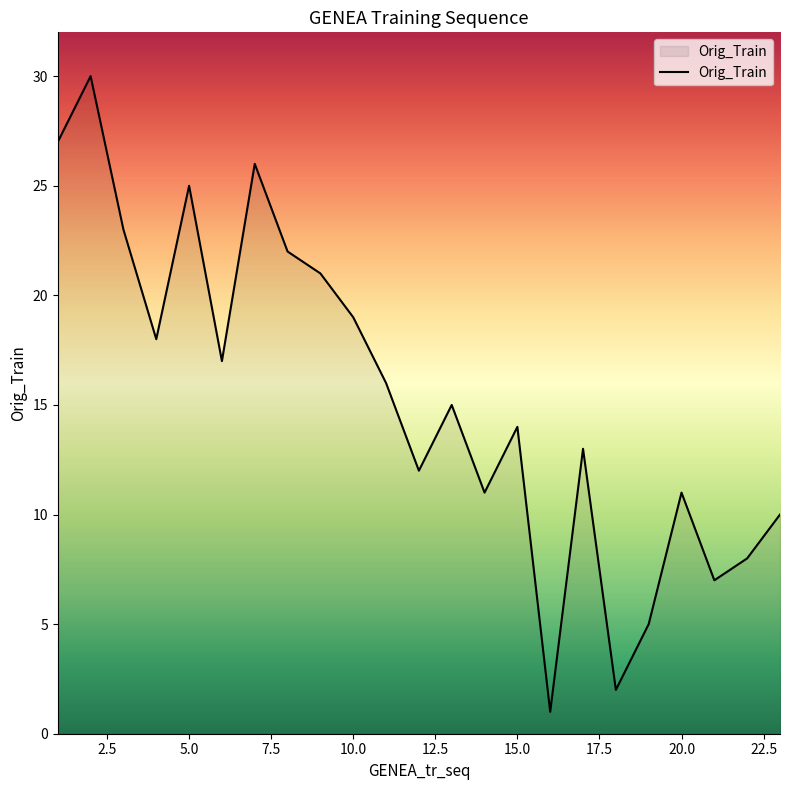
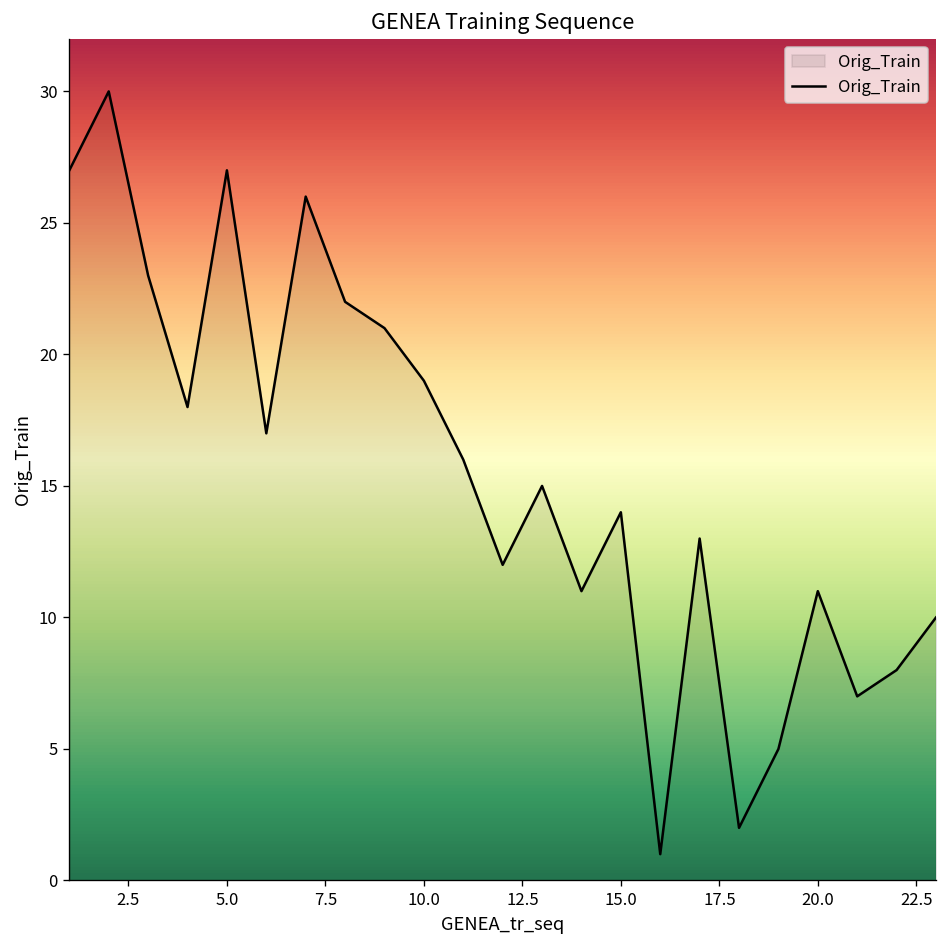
5.0: 25 -> 27
